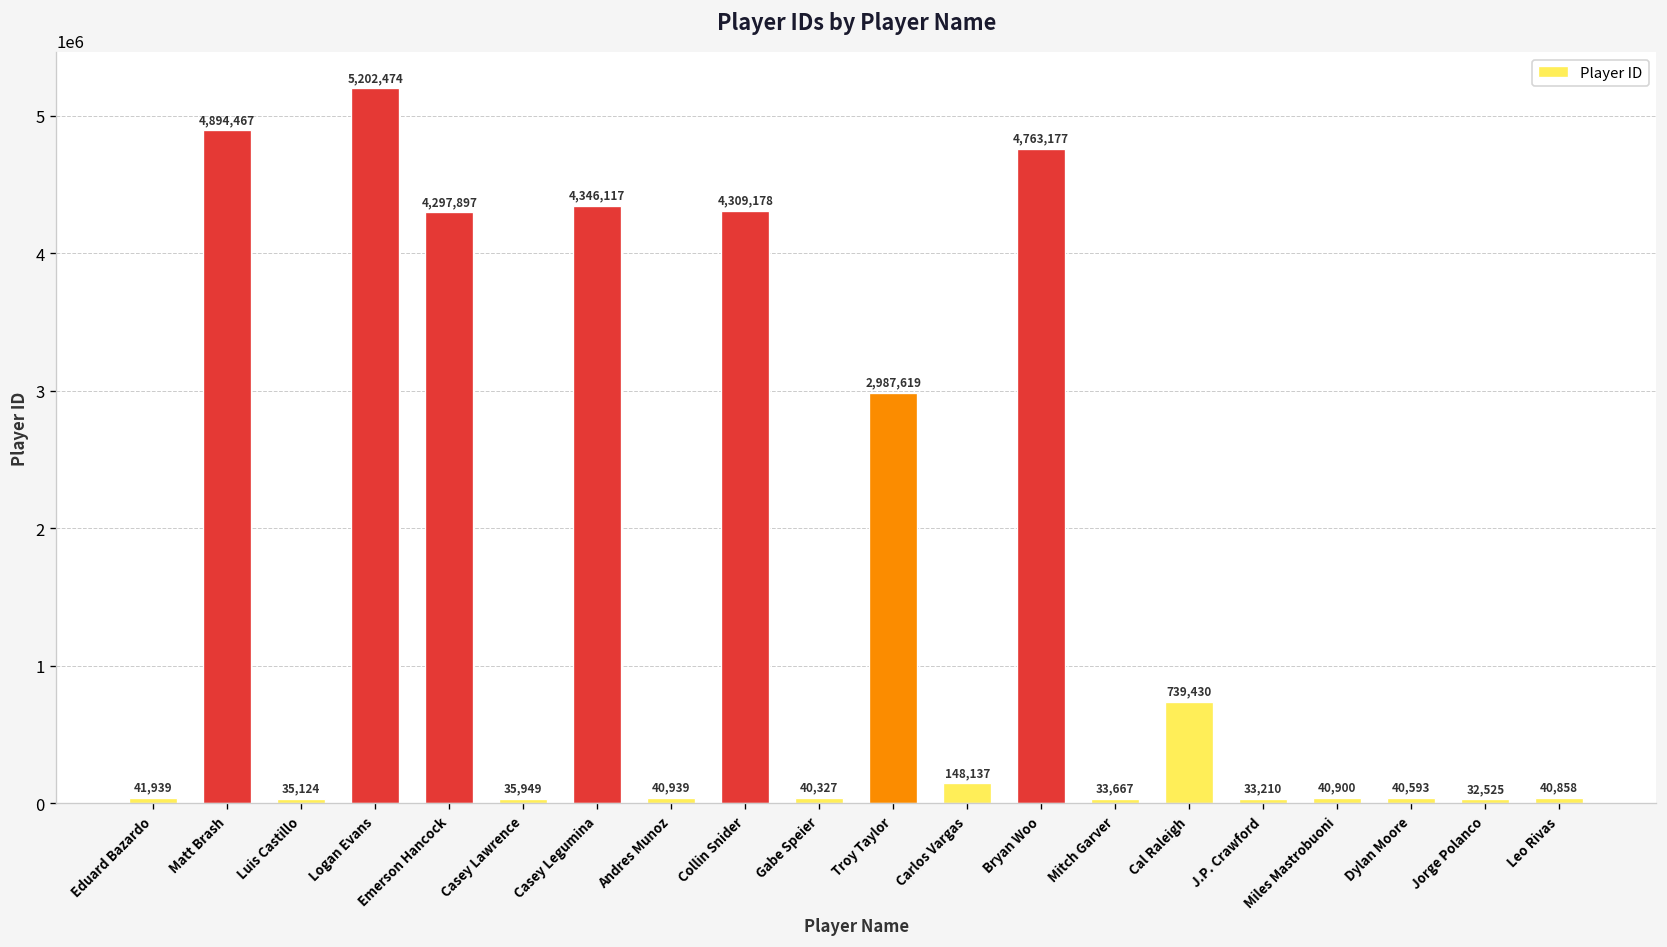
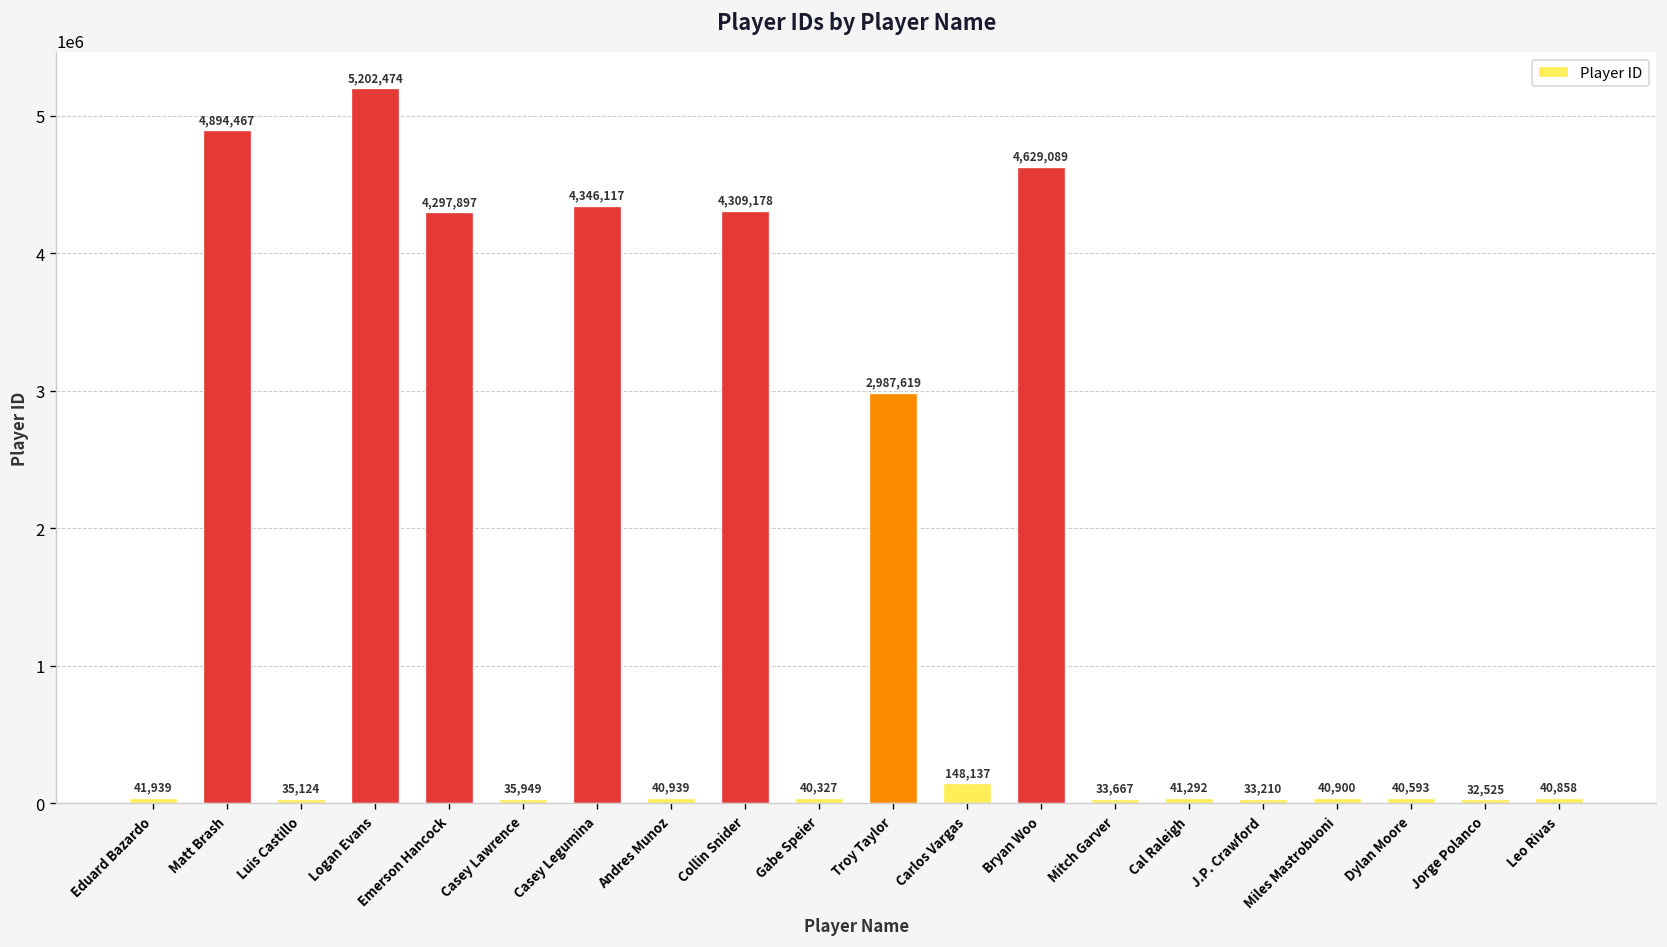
Bryan Woo: 4,763,177 -> 4,629,089
Cal Raleigh: 739,430 -> 41,292
